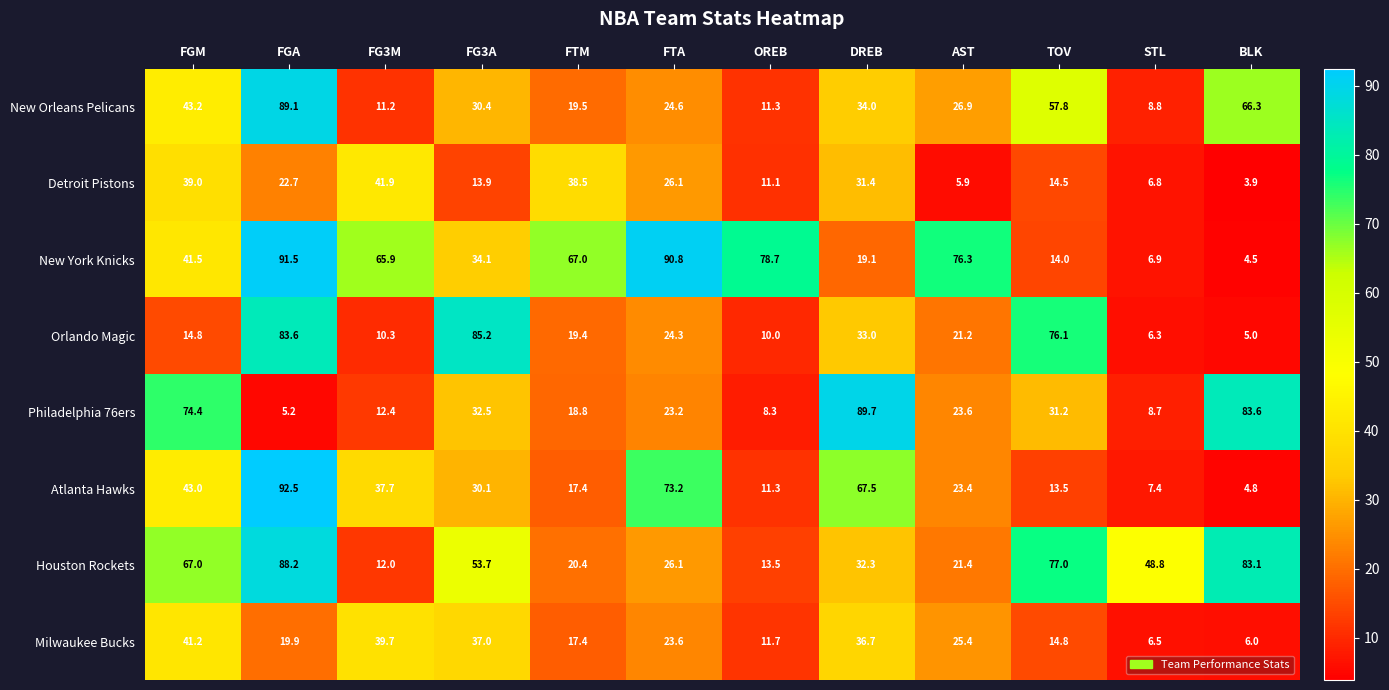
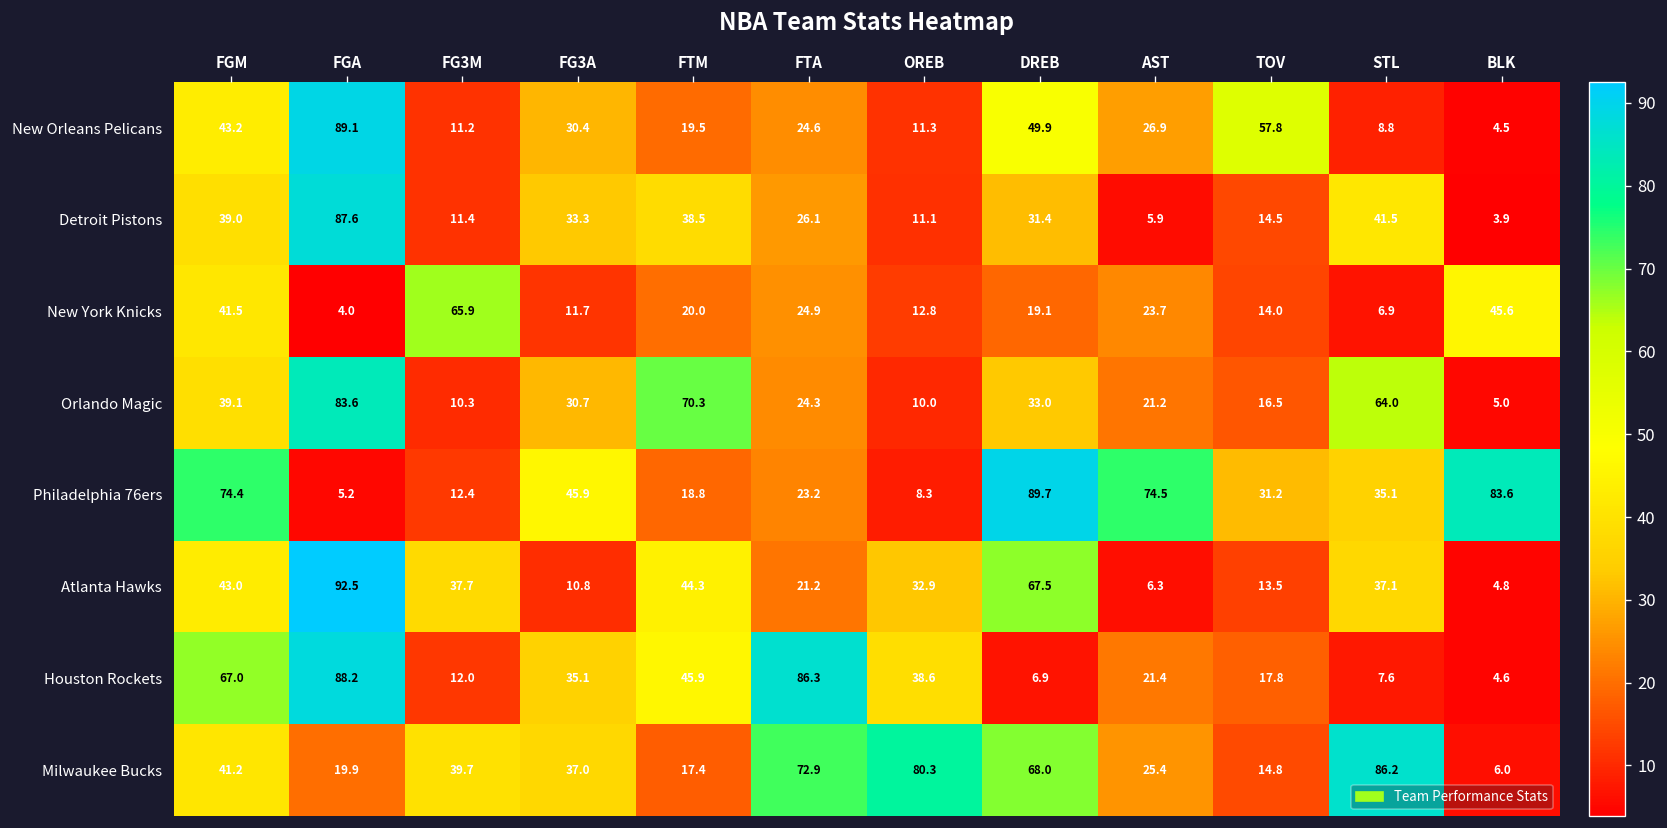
New Orleans Pelicans, DREB: 34.0 -> 49.9
New Orleans Pelicans, BLK: 66.3 -> 4.5
Detroit Pistons, FGA: 22.7 -> 87.6
Detroit Pistons, FG3M: 41.9 -> 11.4
Detroit Pistons, FG3A: 13.9 -> 33.3
Detroit Pistons, STL: 6.8 -> 41.5
New York Knicks, FGA: 91.5 -> 4.0
New York Knicks, FG3A: 34.1 -> 11.7
New York Knicks, FTM: 67.0 -> 20.0
New York Knicks, FTA: 90.8 -> 24.9
New York Knicks, OREB: 78.7 -> 12.8
New York Knicks, AST: 76.3 -> 23.7
New York Knicks, BLK: 4.5 -> 45.6
Orlando Magic, FGM: 14.8 -> 39.1
Orlando Magic, FG3A: 85.2 -> 30.7
Orlando Magic, FTM: 19.4 -> 70.3
Orlando Magic, TOV: 76.1 -> 16.5
Orlando Magic, STL: 6.3 -> 64.0
Philadelphia 76ers, FG3A: 32.5 -> 45.9
Philadelphia 76ers, AST: 23.6 -> 74.5
Philadelphia 76ers, STL: 8.7 -> 35.1
Atlanta Hawks, FG3A: 30.1 -> 10.8
Atlanta Hawks, FTM: 17.4 -> 44.3
Atlanta Hawks, FTA: 73.2 -> 21.2
Atlanta Hawks, OREB: 11.3 -> 32.9
Atlanta Hawks, AST: 23.4 -> 6.3
Atlanta Hawks, STL: 7.4 -> 37.1
Houston Rockets, FG3A: 53.7 -> 35.1
Houston Rockets, FTM: 20.4 -> 45.9
Houston Rockets, FTA: 26.1 -> 86.3
Houston Rockets, OREB: 13.5 -> 38.6
Houston Rockets, DREB: 32.3 -> 6.9
Houston Rockets, TOV: 77.0 -> 17.8
Houston Rockets, STL: 48.8 -> 7.6
Houston Rockets, BLK: 83.1 -> 4.6
Milwaukee Bucks, FTA: 23.6 -> 72.9
Milwaukee Bucks, OREB: 11.7 -> 80.3
Milwaukee Bucks, DREB: 36.7 -> 68.0
Milwaukee Bucks, STL: 6.5 -> 86.2
